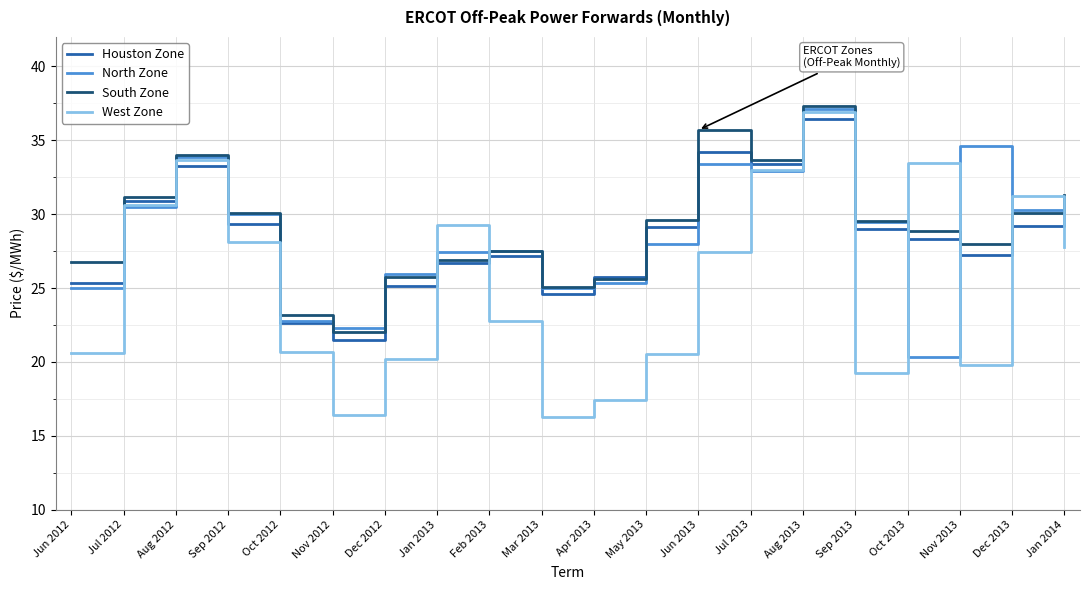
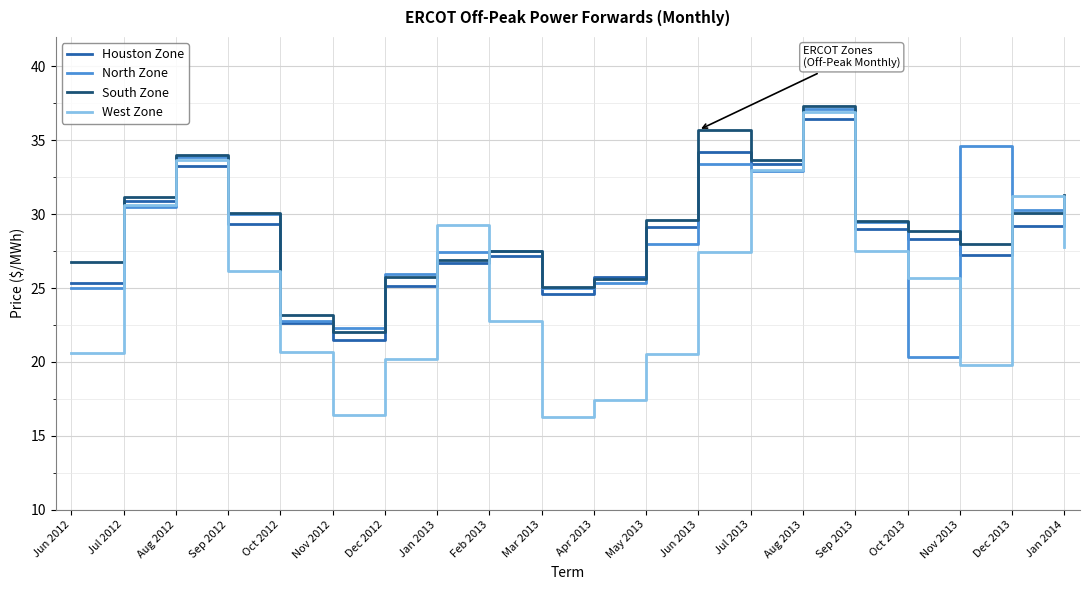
West Zone, Sep 2012: 28.1 -> 26.1
West Zone, Sep 2013: 19.2 -> 27.5
West Zone, Oct 2013: 33.5 -> 25.7
